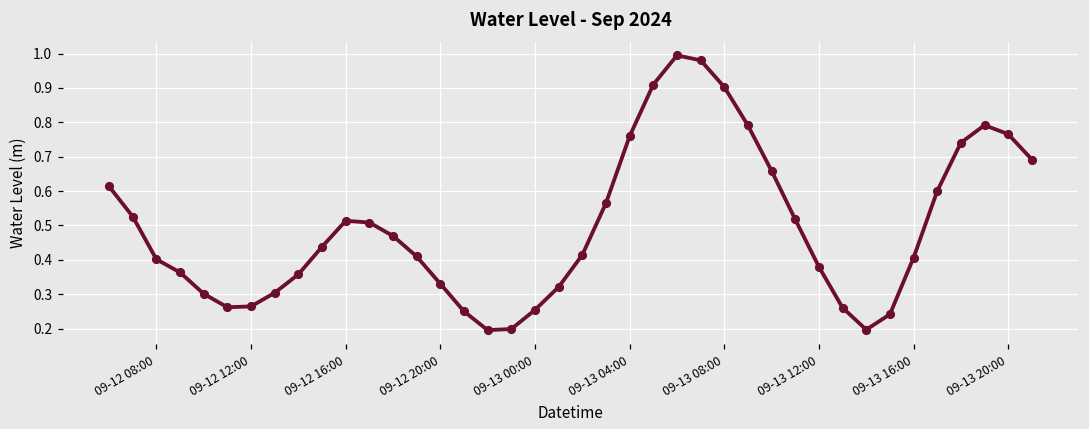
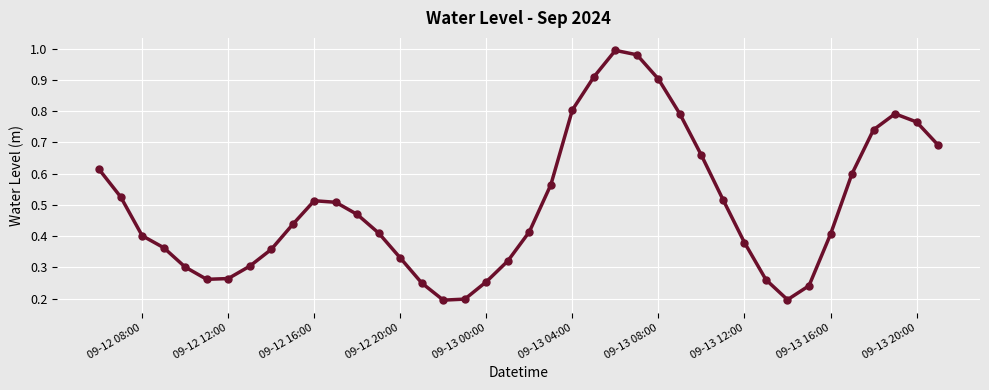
09-13 04:00: 0.76 -> 0.80
